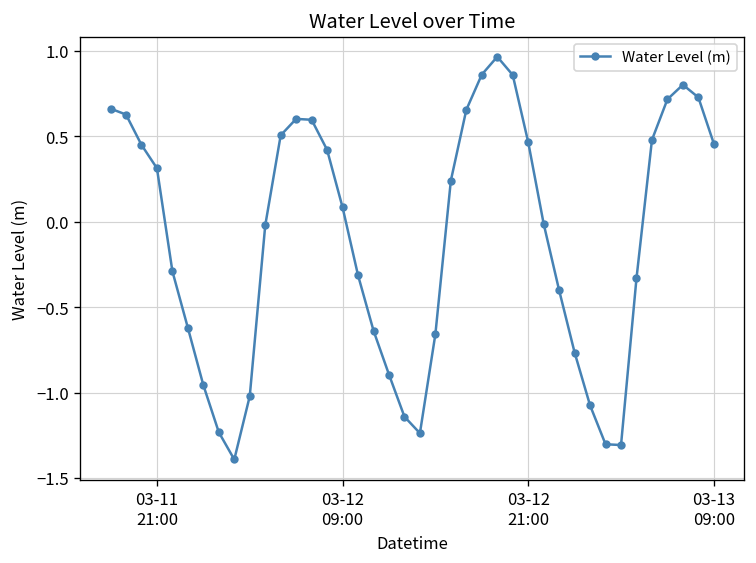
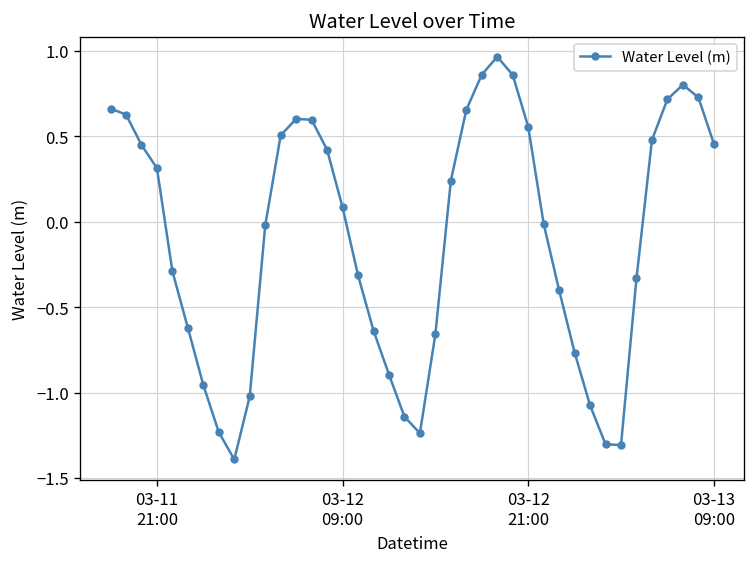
03-12 21:00: 0.47 -> 0.56
